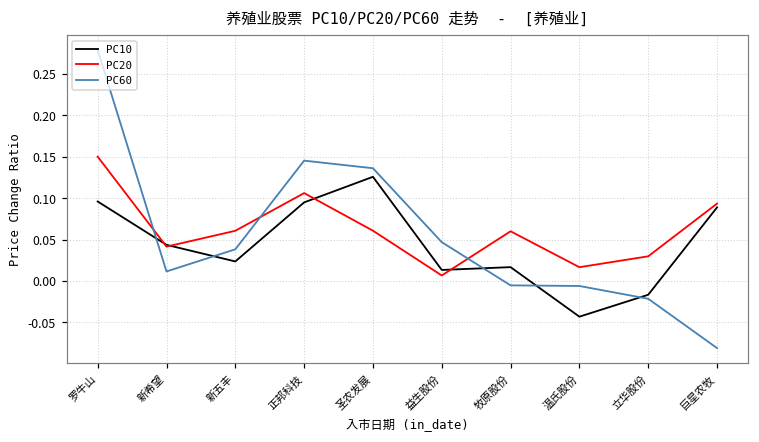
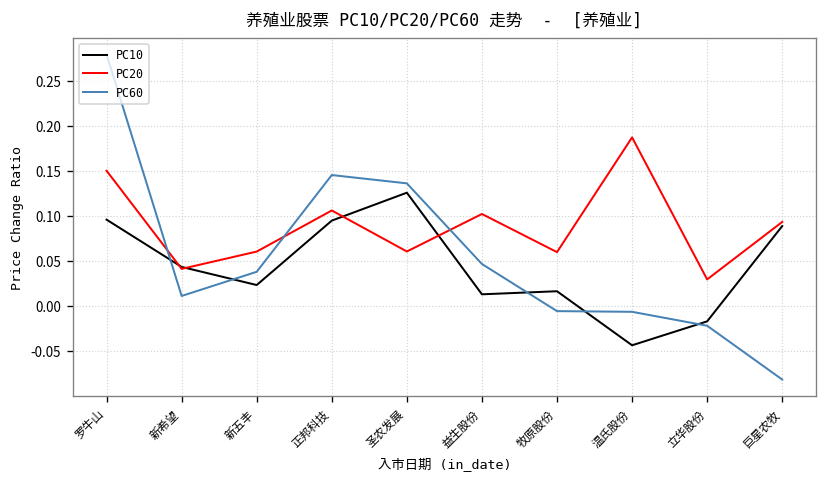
PC20, 益生股份: 0.01 -> 0.10
PC20, 温氏股份: 0.02 -> 0.19
